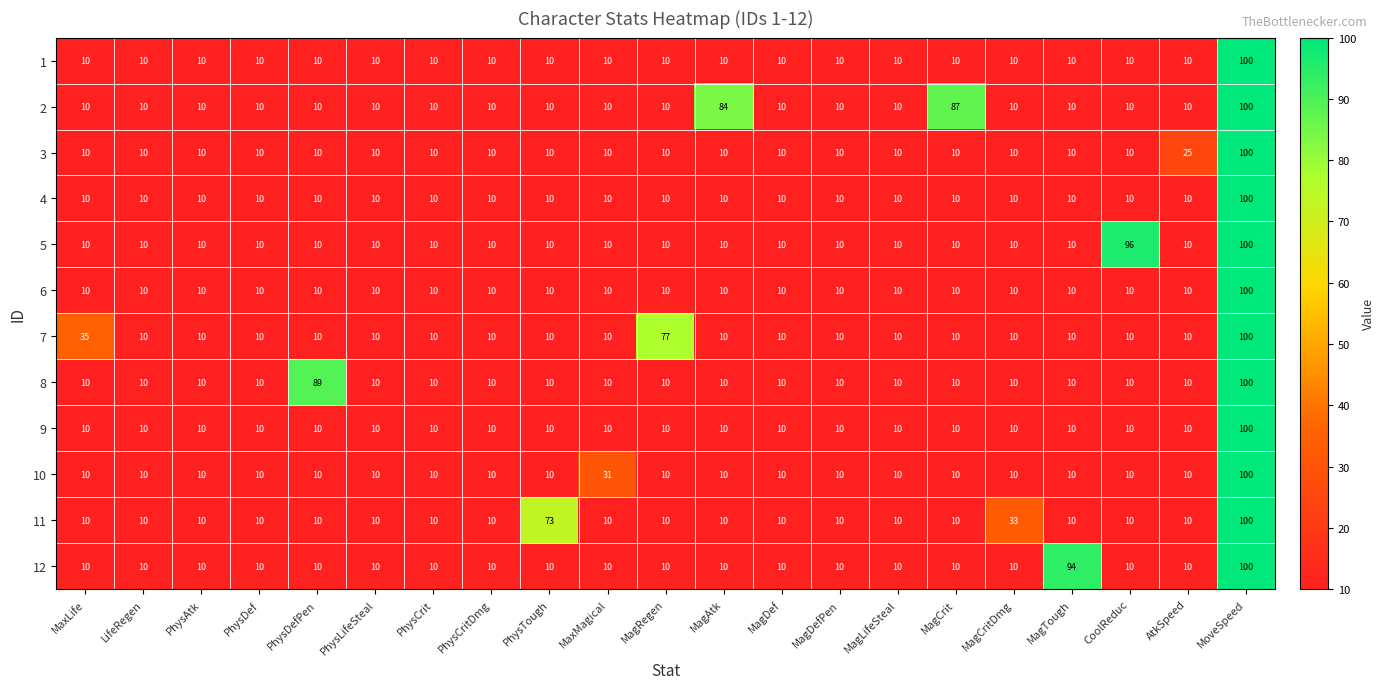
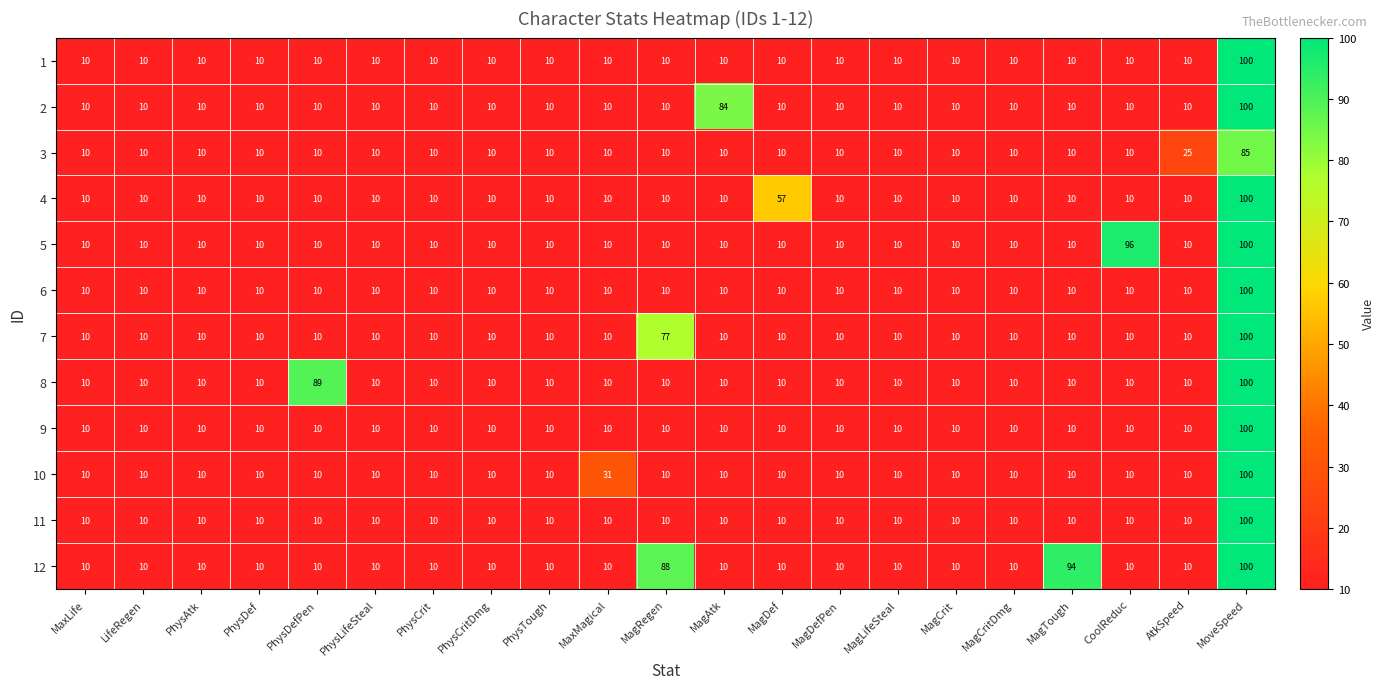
2, MagCrit: 87 -> 10
3, MoveSpeed: 100 -> 85
4, MagDef: 10 -> 57
7, MaxLife: 35 -> 10
11, PhysTough: 73 -> 10
11, MagCritDmg: 33 -> 10
12, MagRegen: 10 -> 88
